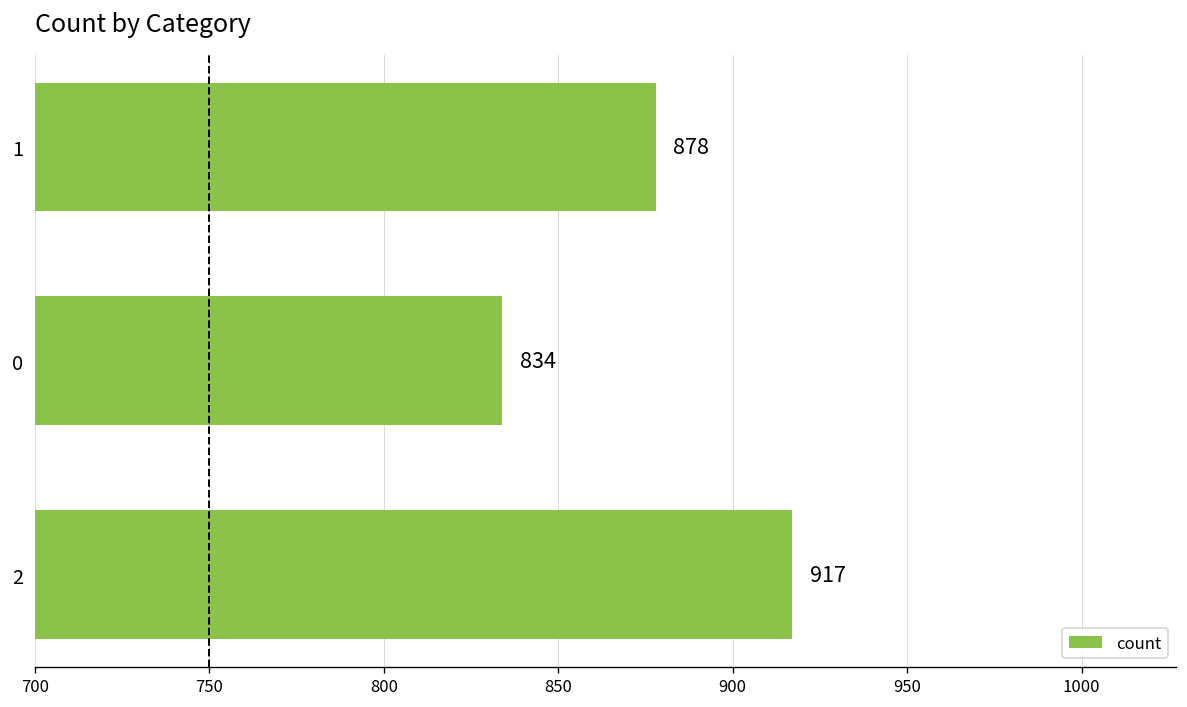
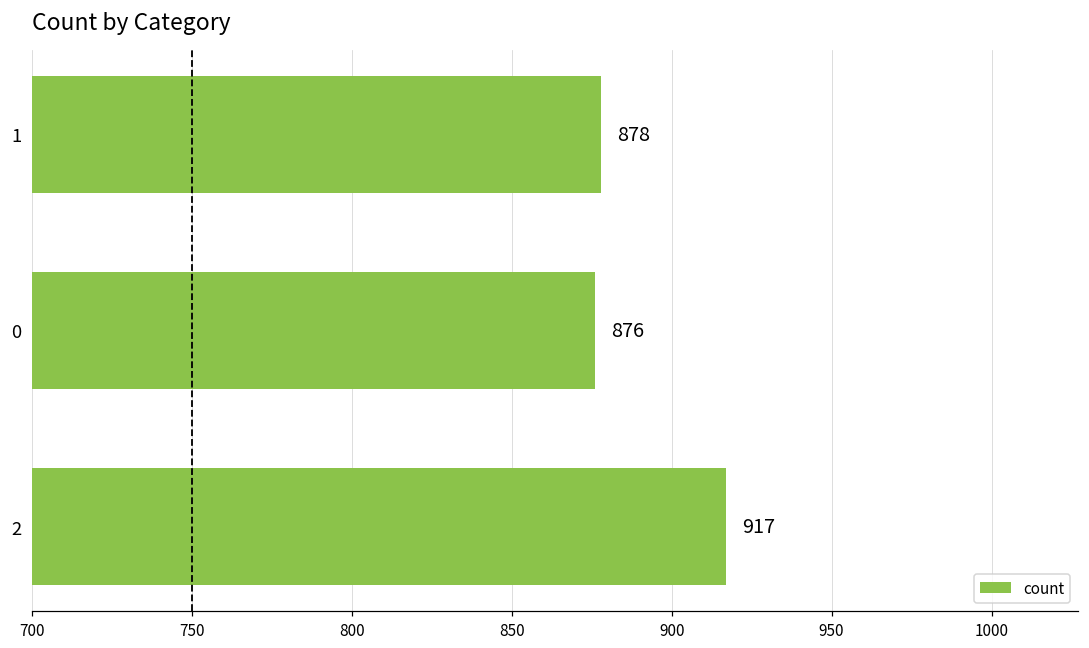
0: 834 -> 876
